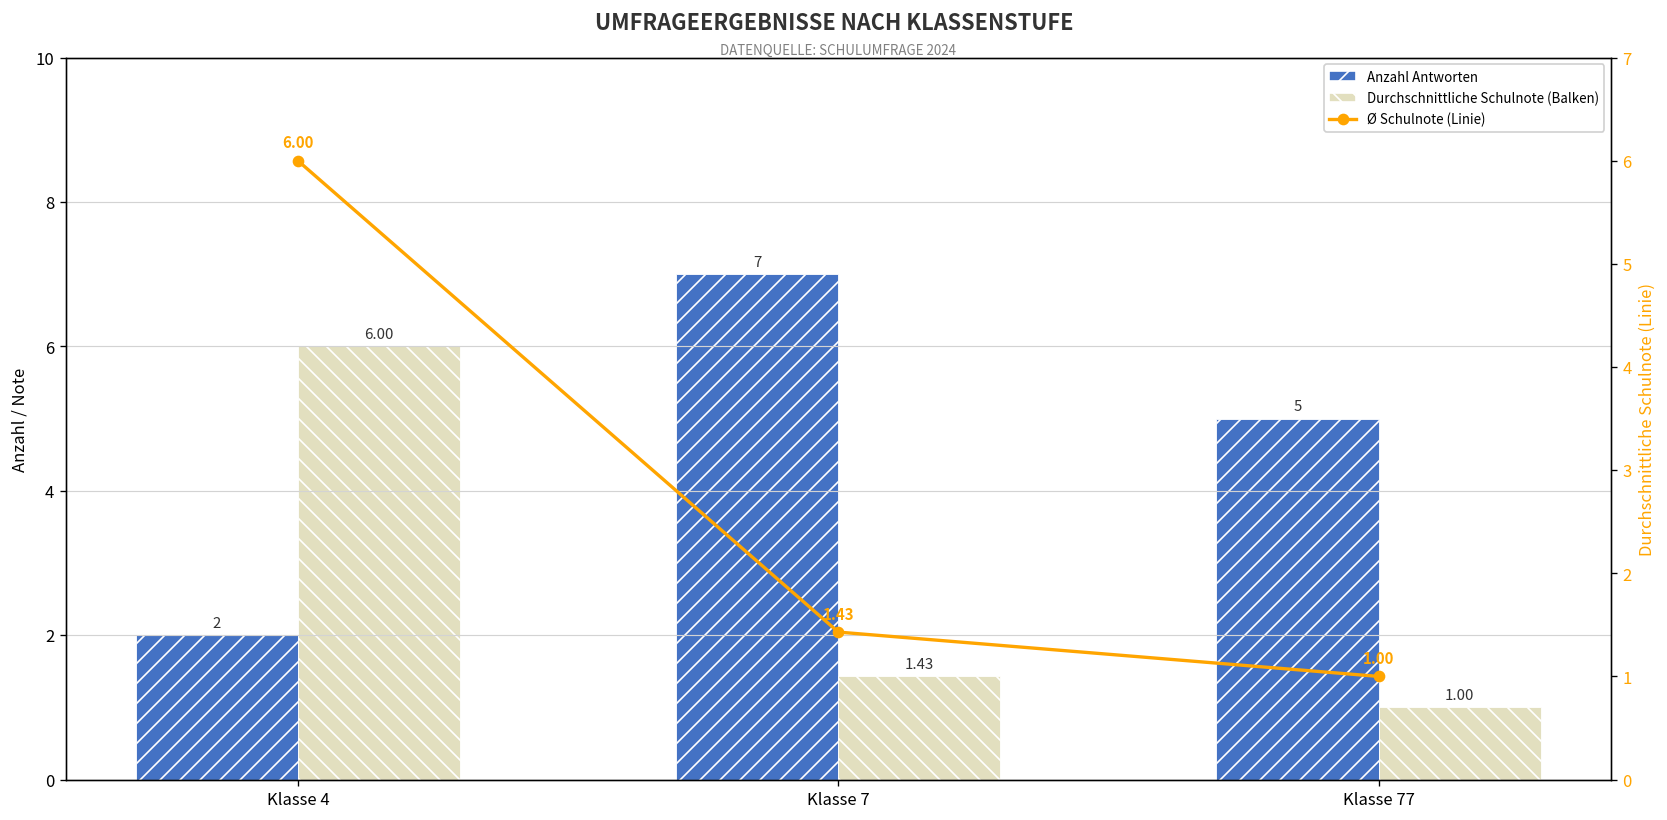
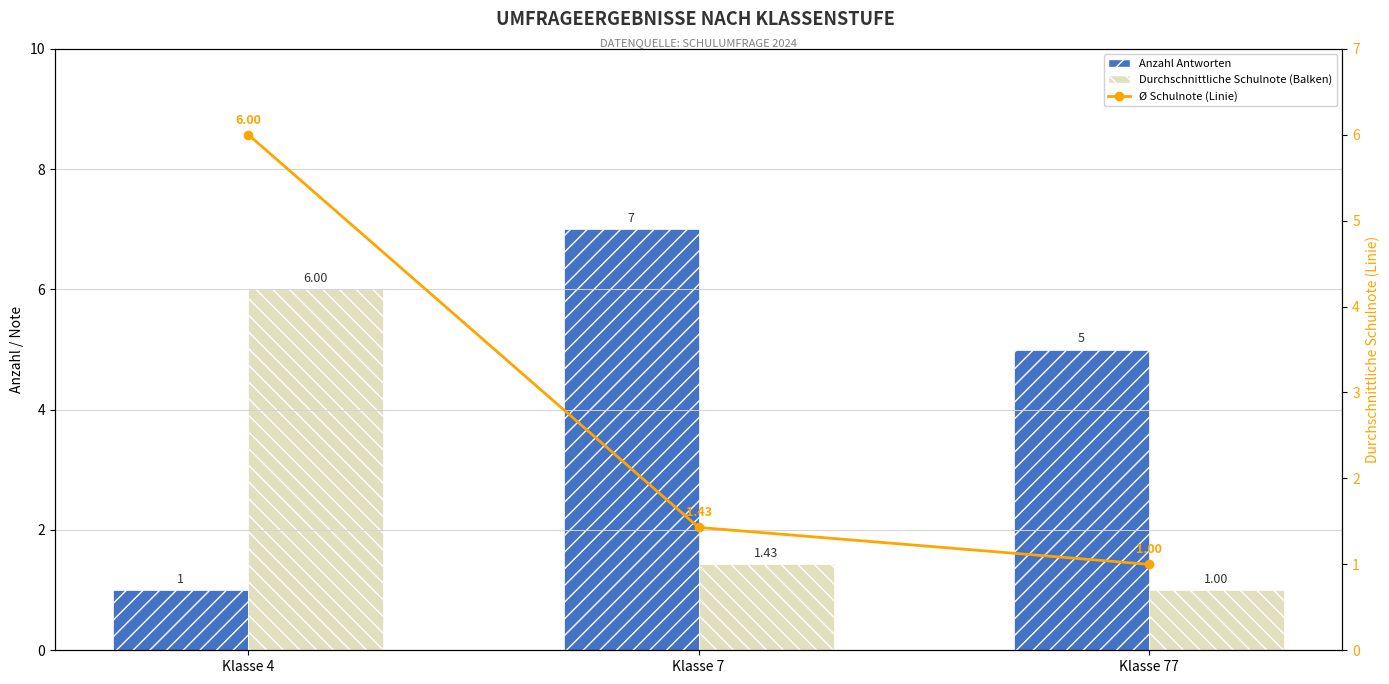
Anzahl Antworten, Klasse 4: 2 -> 1
